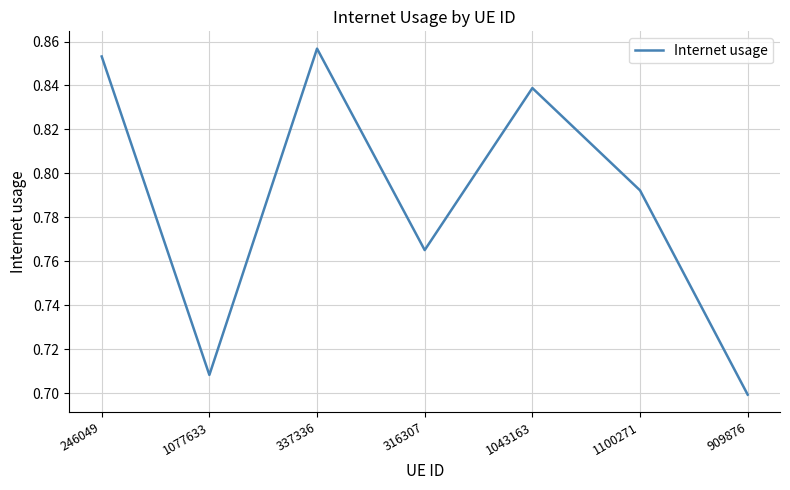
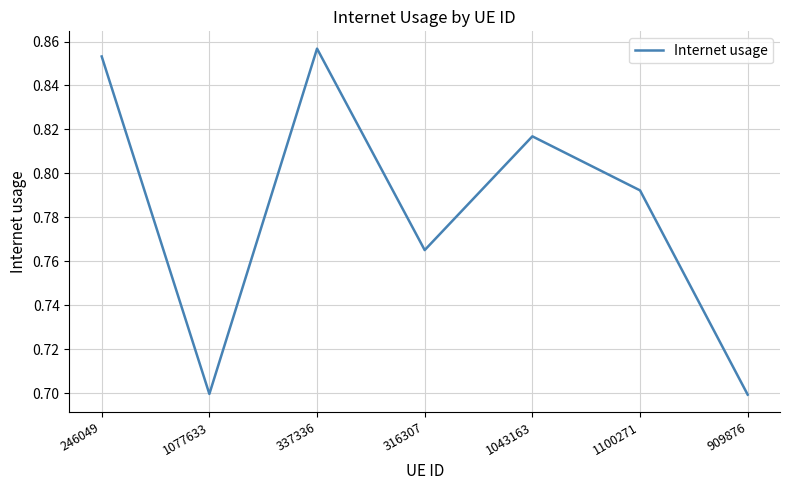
1077633: 0.708 -> 0.700
1043163: 0.839 -> 0.817
